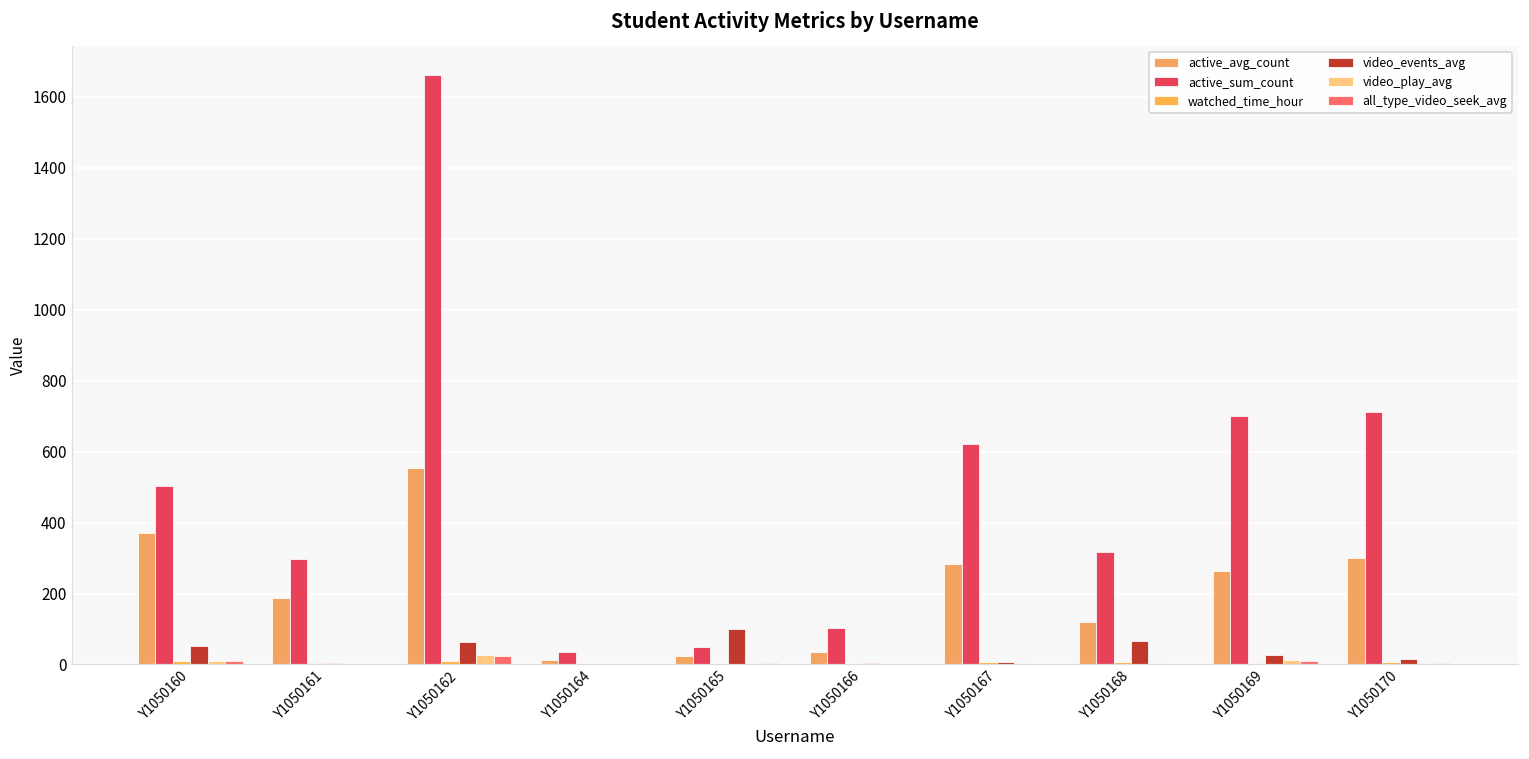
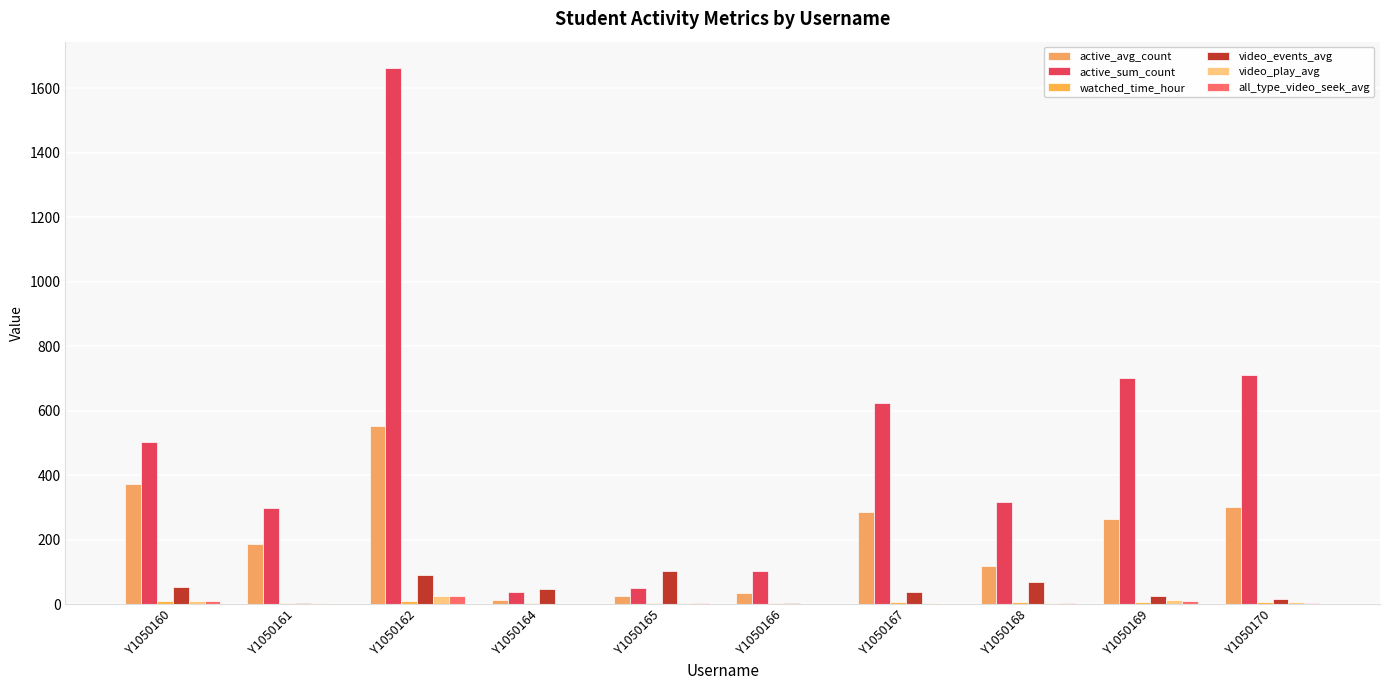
video_events_avg, Y1050162: 60 -> 90
video_events_avg, Y1050164: 0 -> 50
video_events_avg, Y1050167: 10 -> 40
